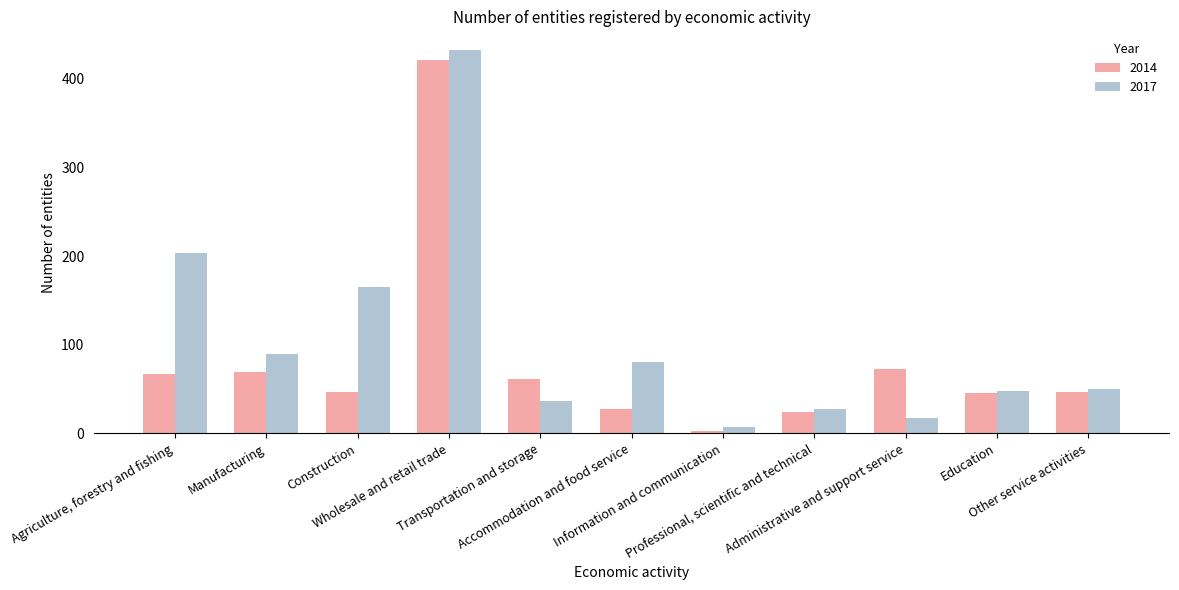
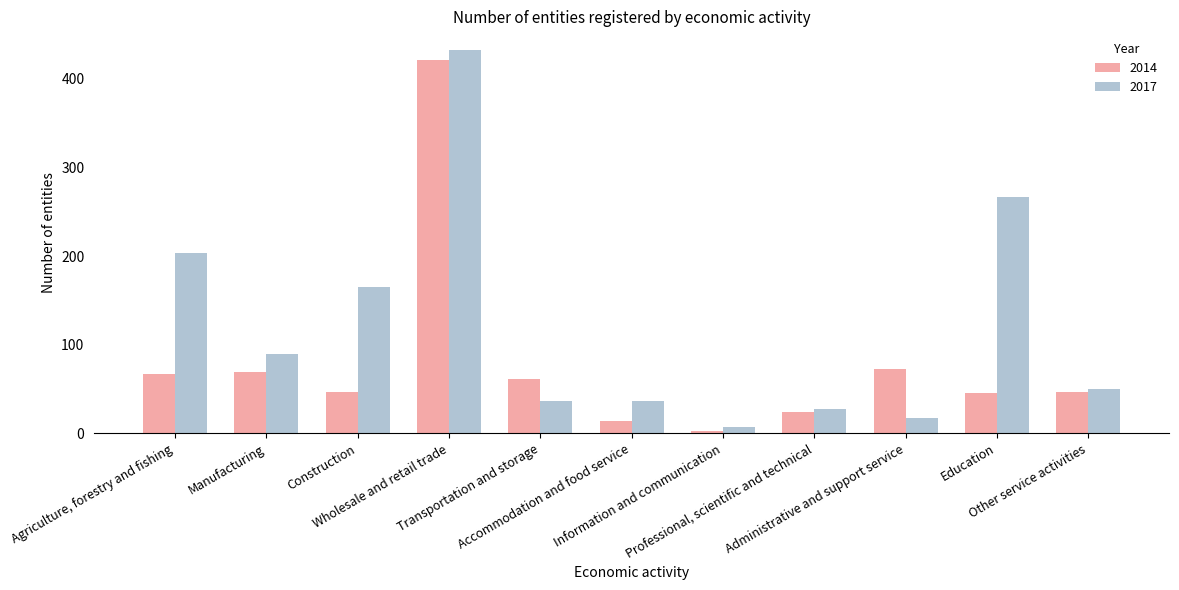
2014, Accommodation and food service: 30 -> 10
2017, Accommodation and food service: 80 -> 40
2017, Education: 50 -> 270
